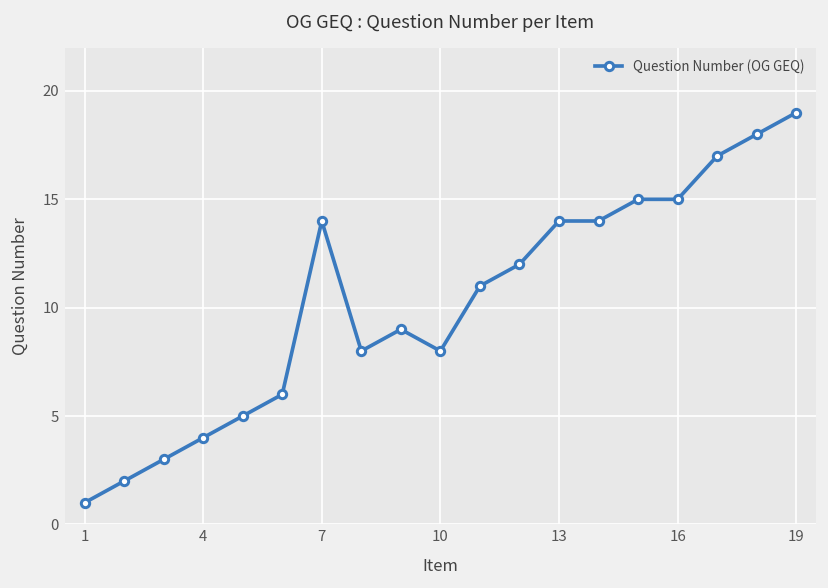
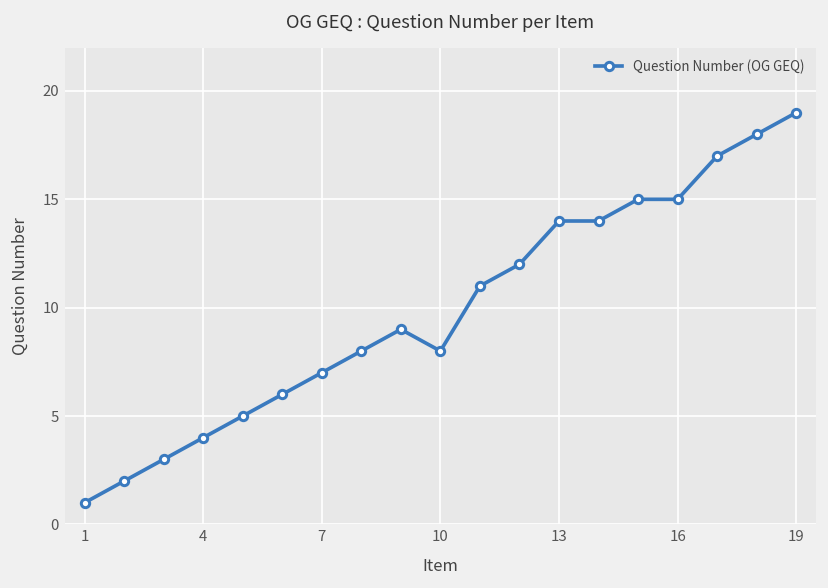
7: 14 -> 7
